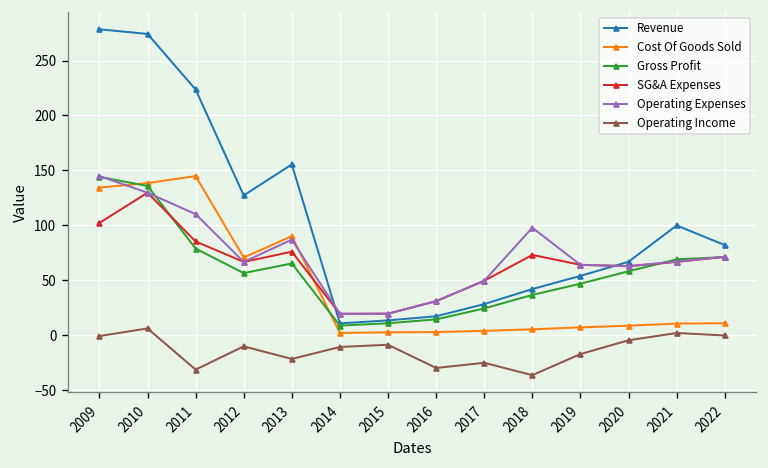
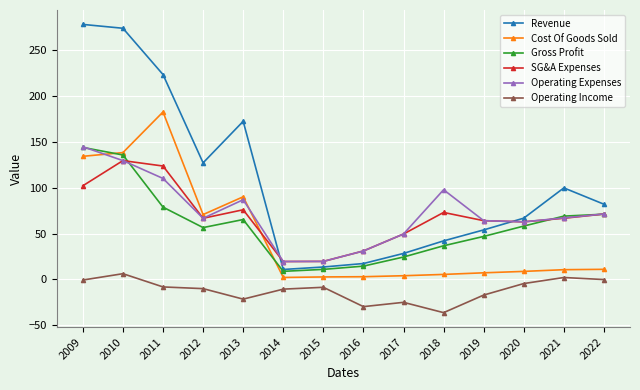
Cost Of Goods Sold, 2011: 140 -> 180
SG&A Expenses, 2011: 90 -> 120
Operating Income, 2011: -30 -> -10
Revenue, 2013: 160 -> 170
